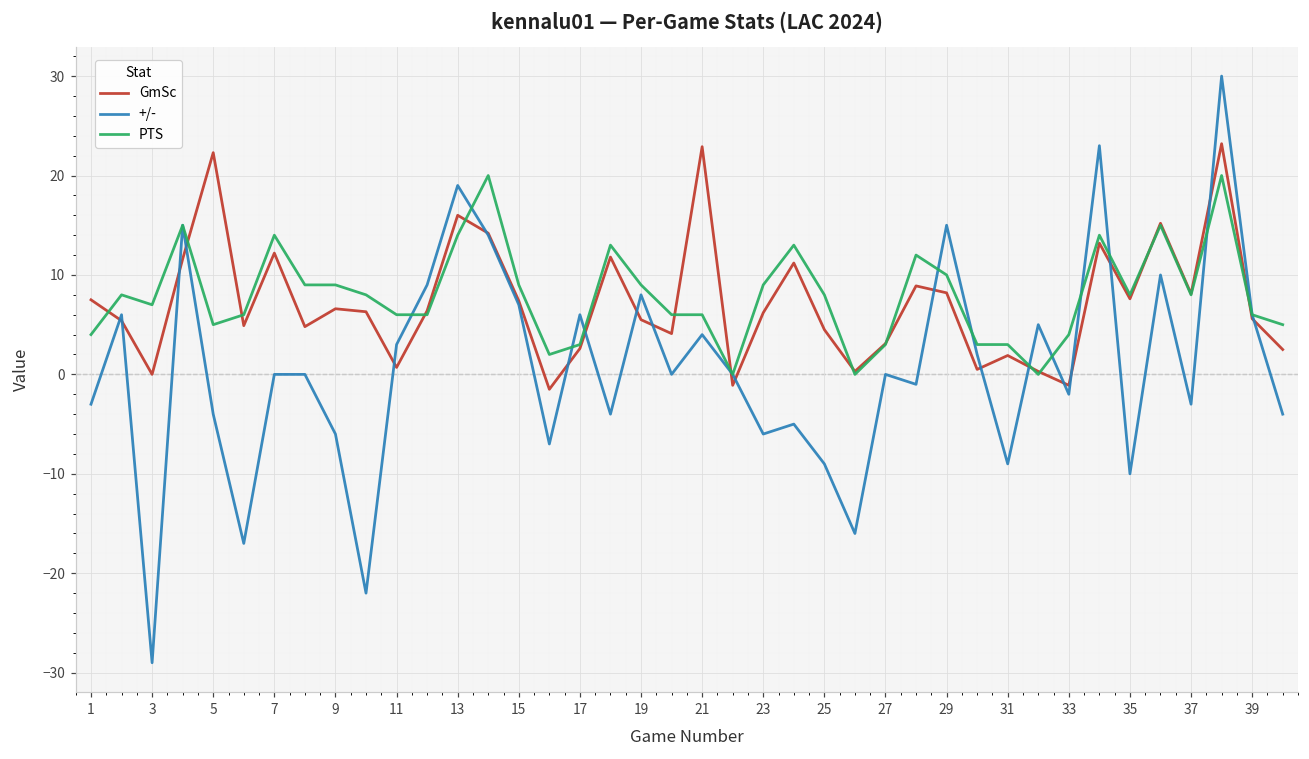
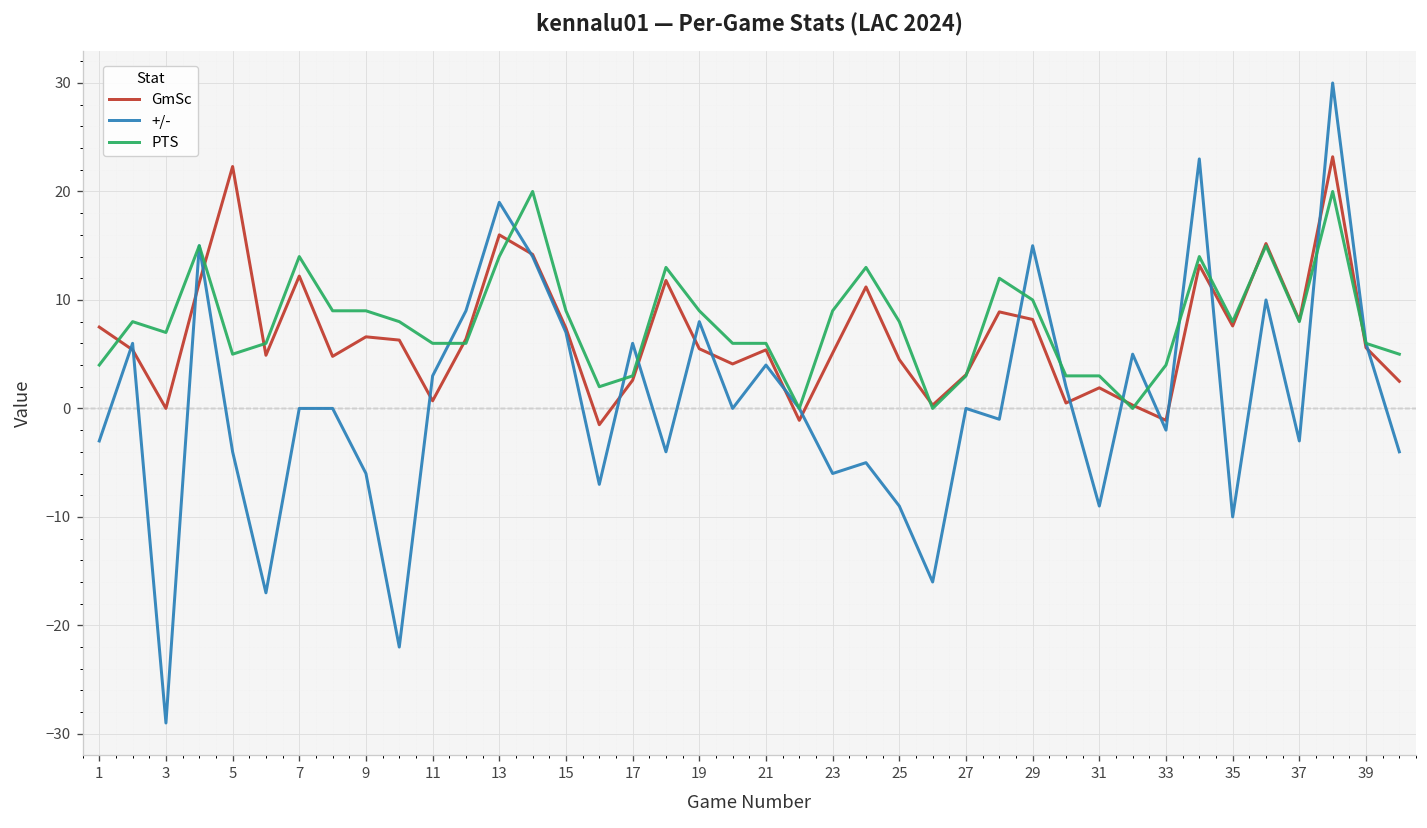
GmSc, 21: 23 -> 5
GmSc, 23: 6 -> 5
